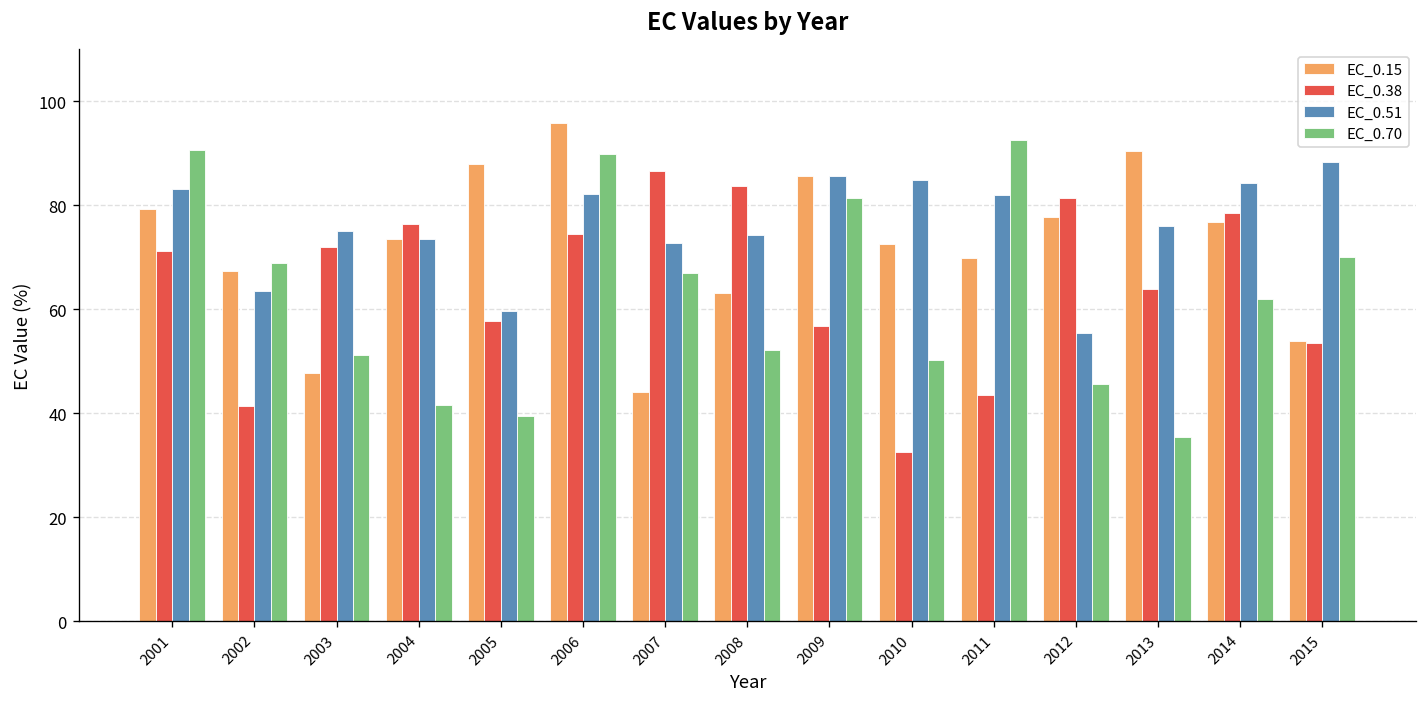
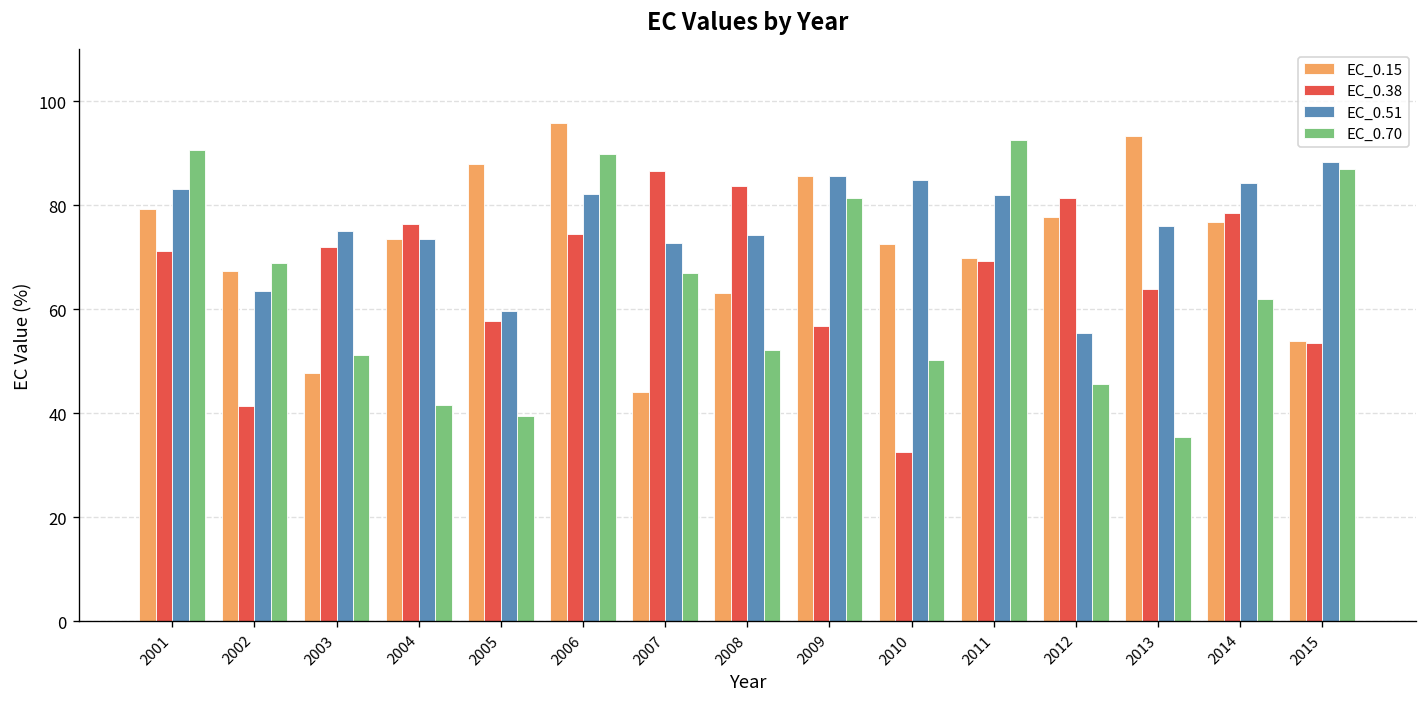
EC_0.38, 2011: 44 -> 69
EC_0.15, 2013: 90 -> 93
EC_0.70, 2015: 70 -> 87
